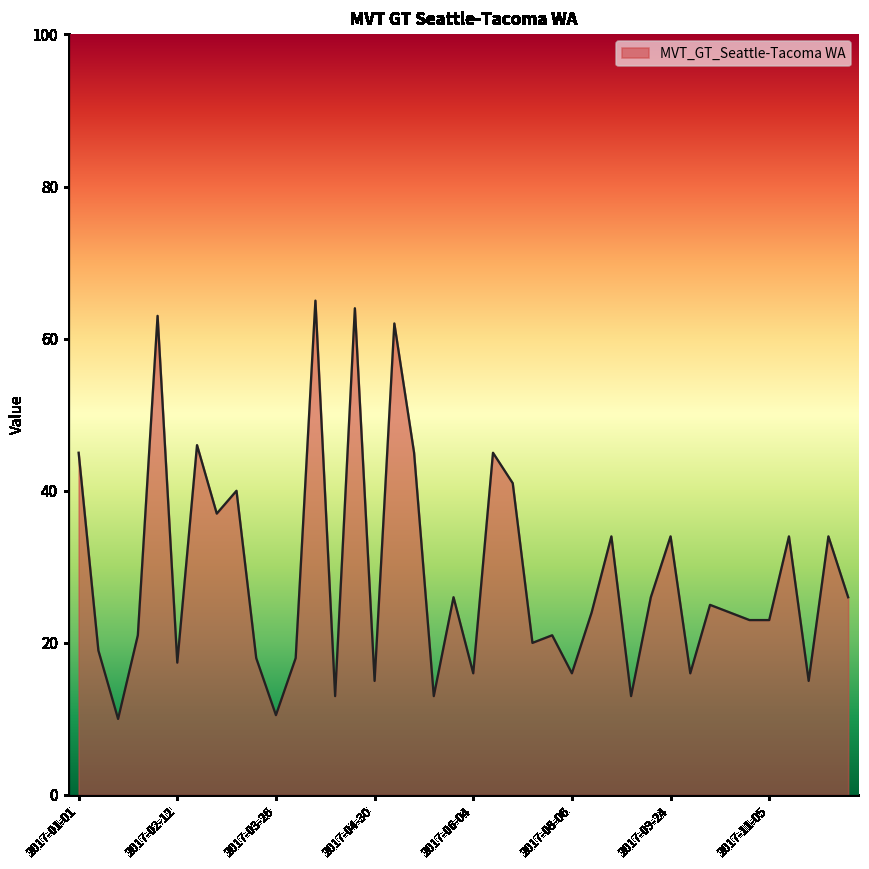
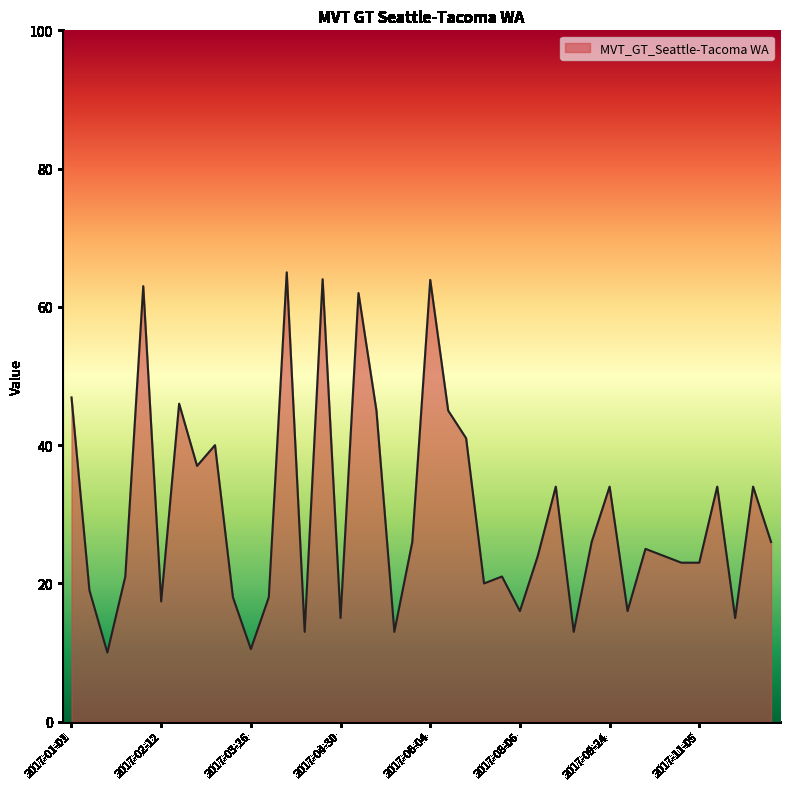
2017-01-01: 45 -> 47
2017-06-04: 16 -> 64
